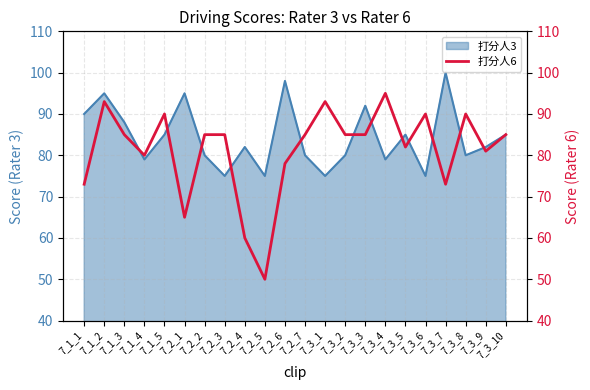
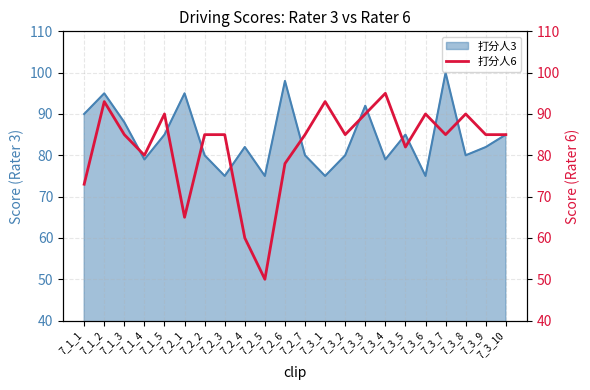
打分人6, 7_3_3: 85 -> 90
打分人6, 7_3_7: 73 -> 85
打分人6, 7_3_9: 81 -> 85
